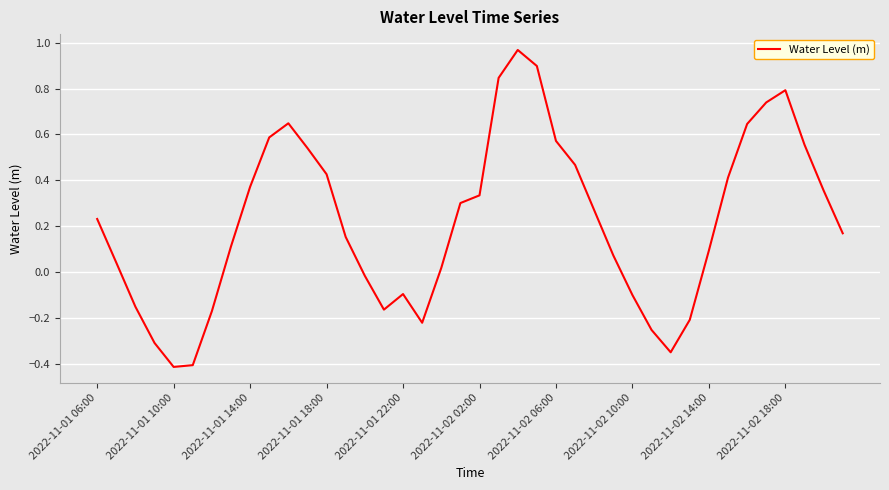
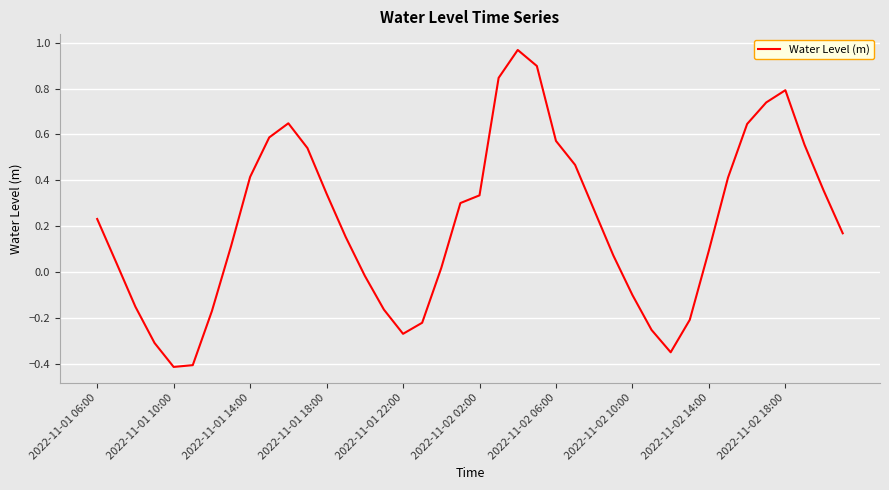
2022-11-01 14:00: 0.37 -> 0.41
2022-11-01 18:00: 0.43 -> 0.34
2022-11-01 22:00: -0.10 -> -0.27
